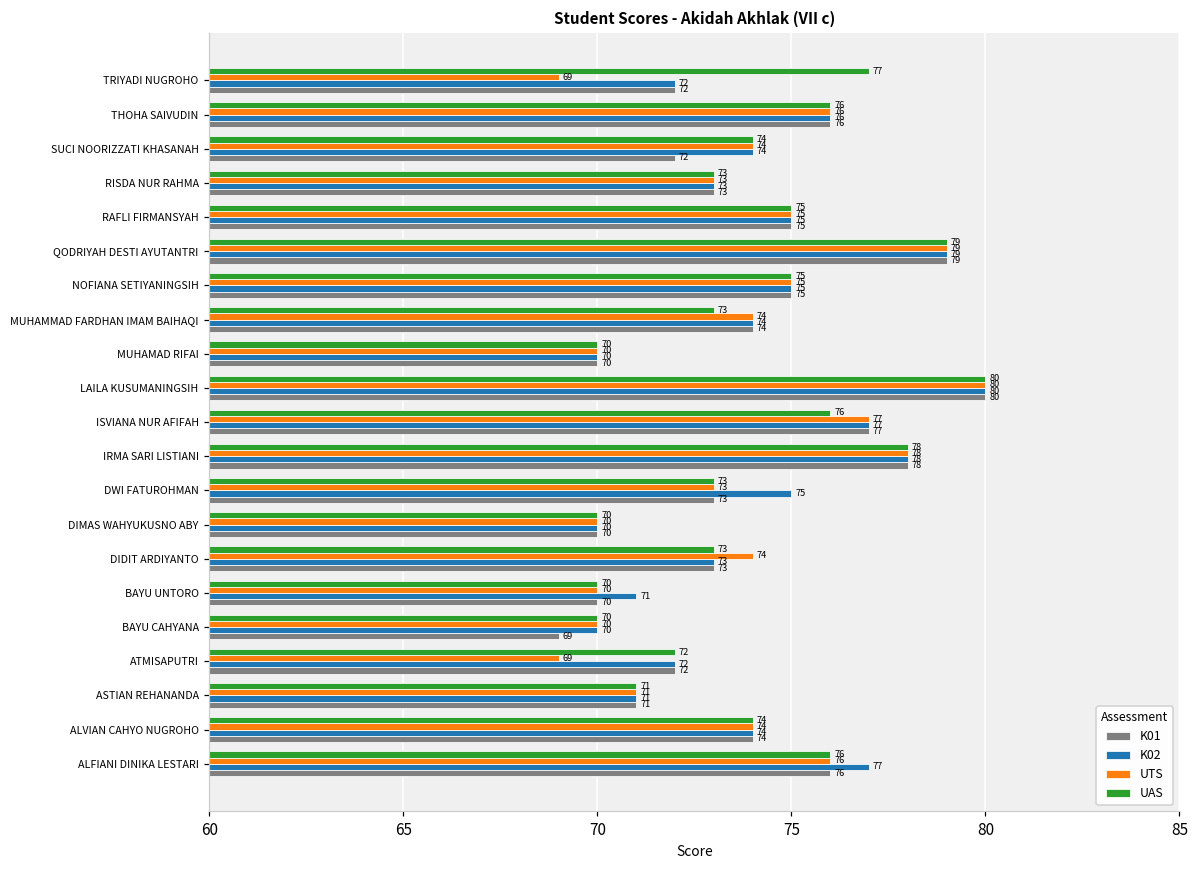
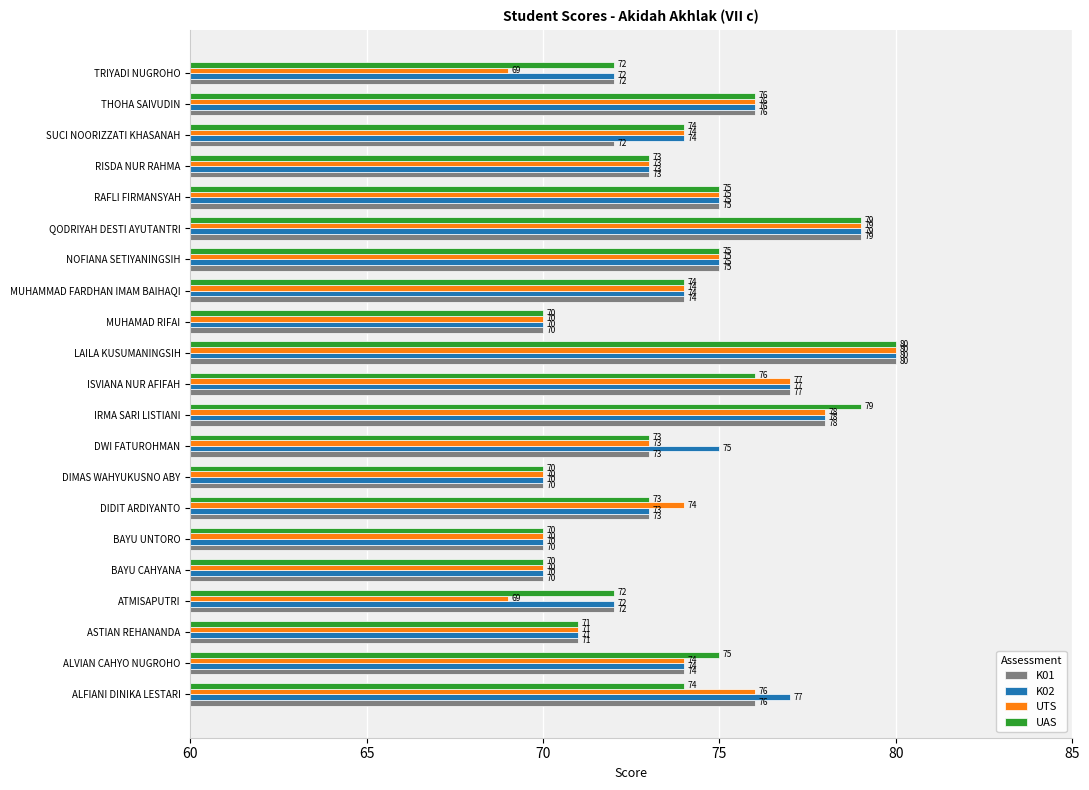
UAS, TRIYADI NUGROHO: 77 -> 72
UAS, MUHAMMAD FARDHAN IMAM BAIHAQI: 73 -> 74
UAS, IRMA SARI LISTIANI: 78 -> 79
K02, BAYU UNTORO: 71 -> 70
K01, BAYU CAHYANA: 69 -> 70
UAS, ALVIAN CAHYO NUGROHO: 74 -> 75
UAS, ALFIANI DINIKA LESTARI: 76 -> 74
